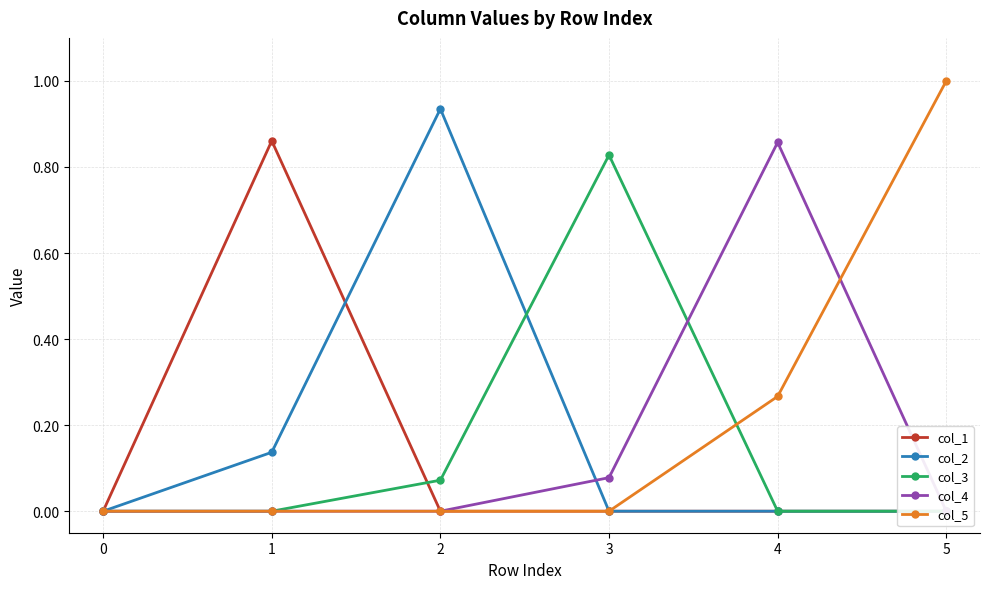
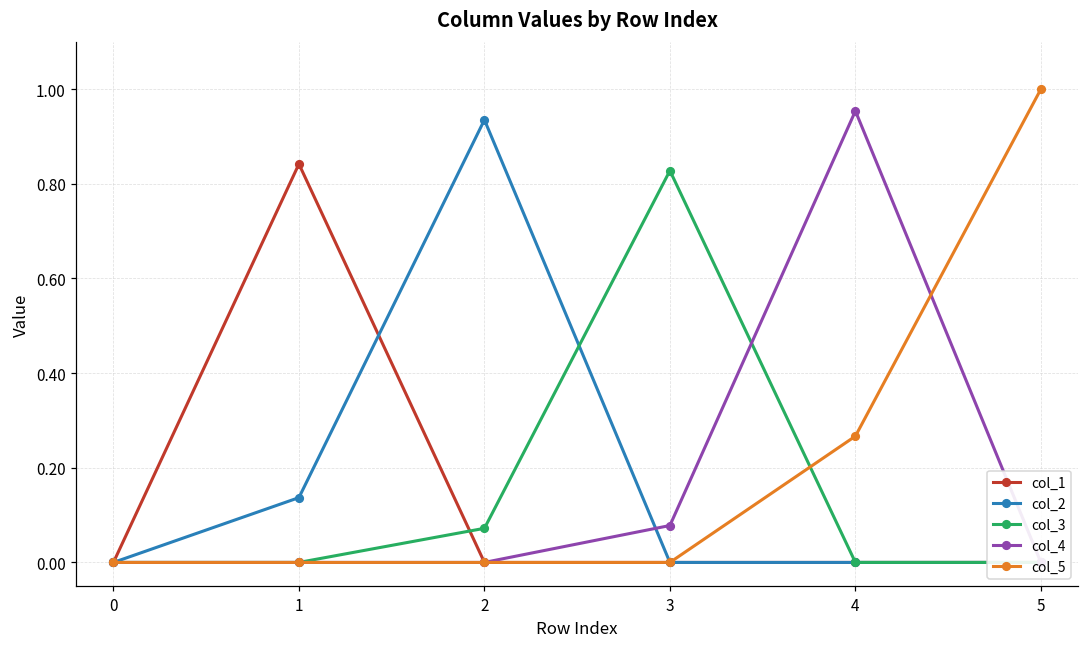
col_1, 1: 0.86 -> 0.84
col_4, 4: 0.86 -> 0.95
